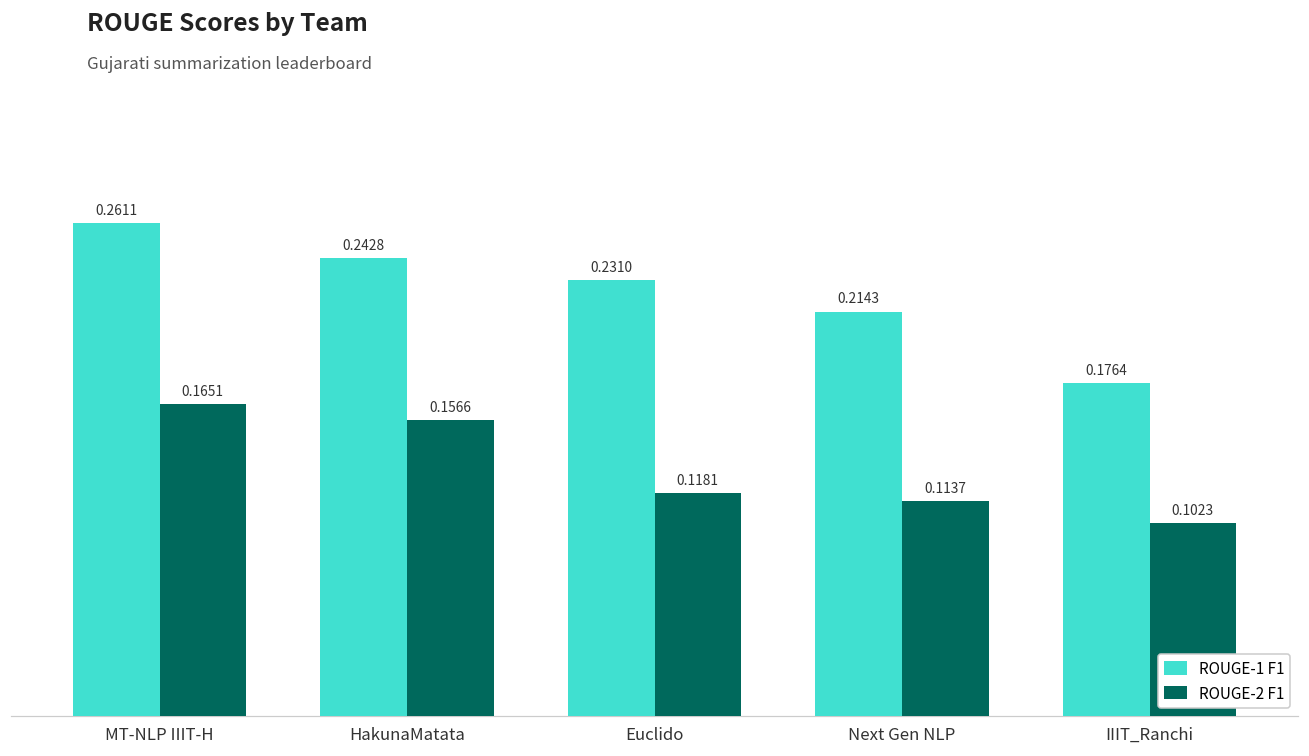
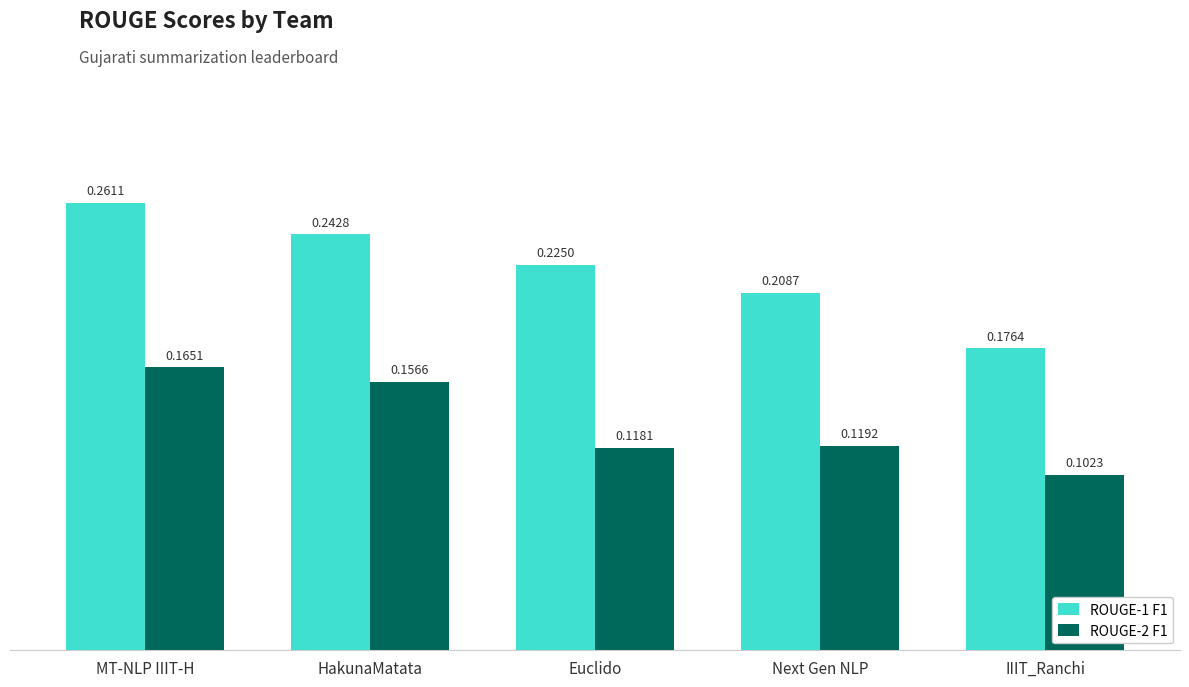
ROUGE-1 F1, Euclido: 0.2310 -> 0.2250
ROUGE-1 F1, Next Gen NLP: 0.2143 -> 0.2087
ROUGE-2 F1, Next Gen NLP: 0.1137 -> 0.1192
